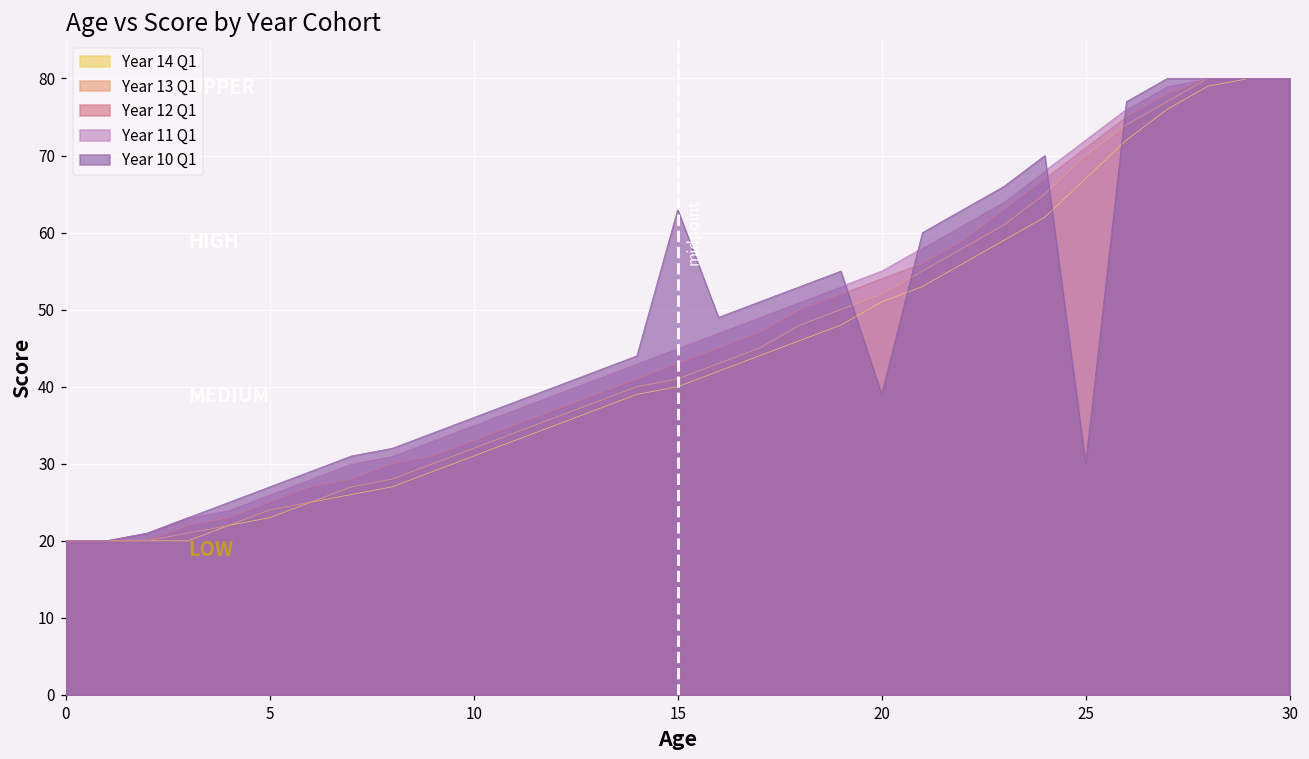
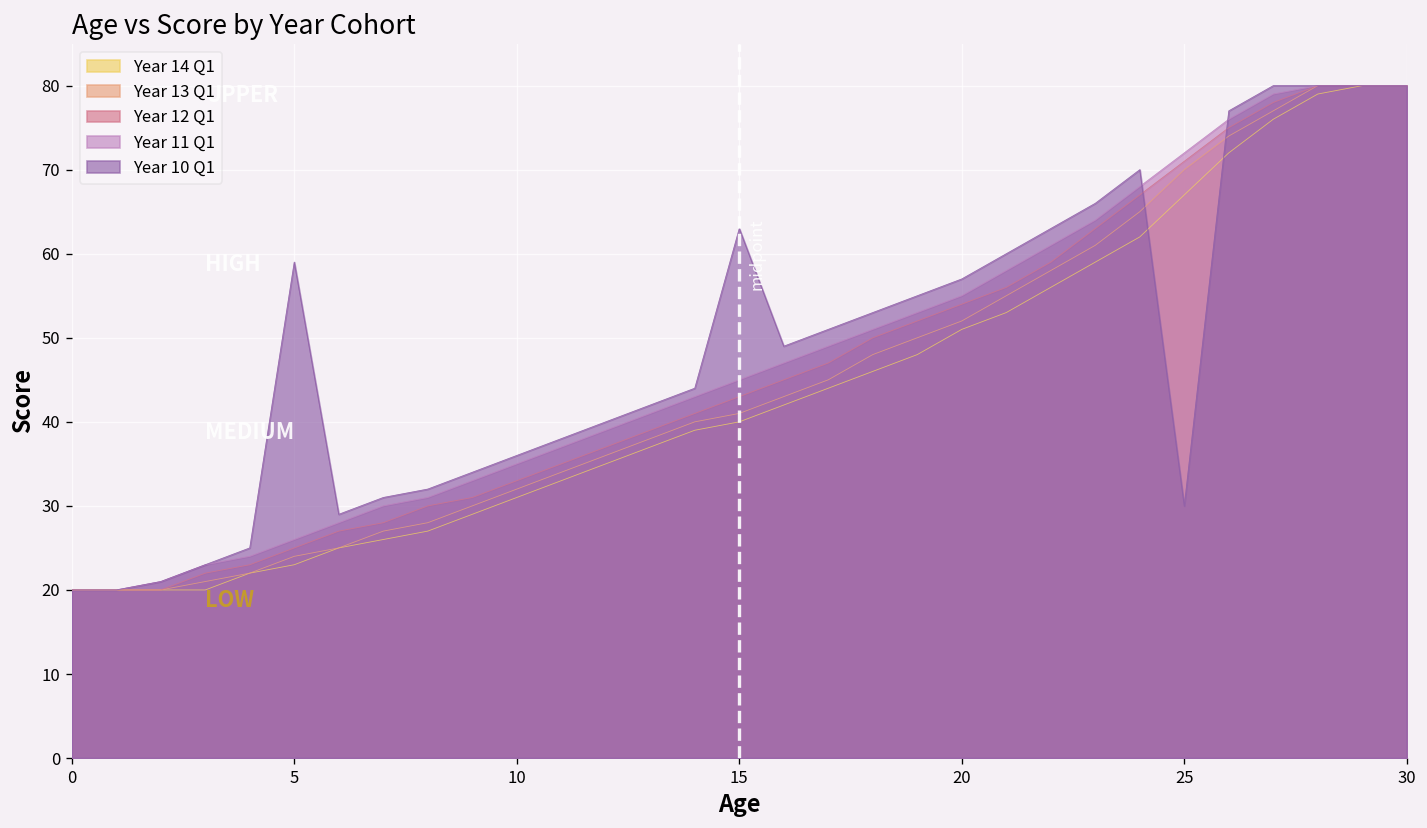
Year 10 Q1, 5: 27 -> 59
Year 10 Q1, 20: 39 -> 57
